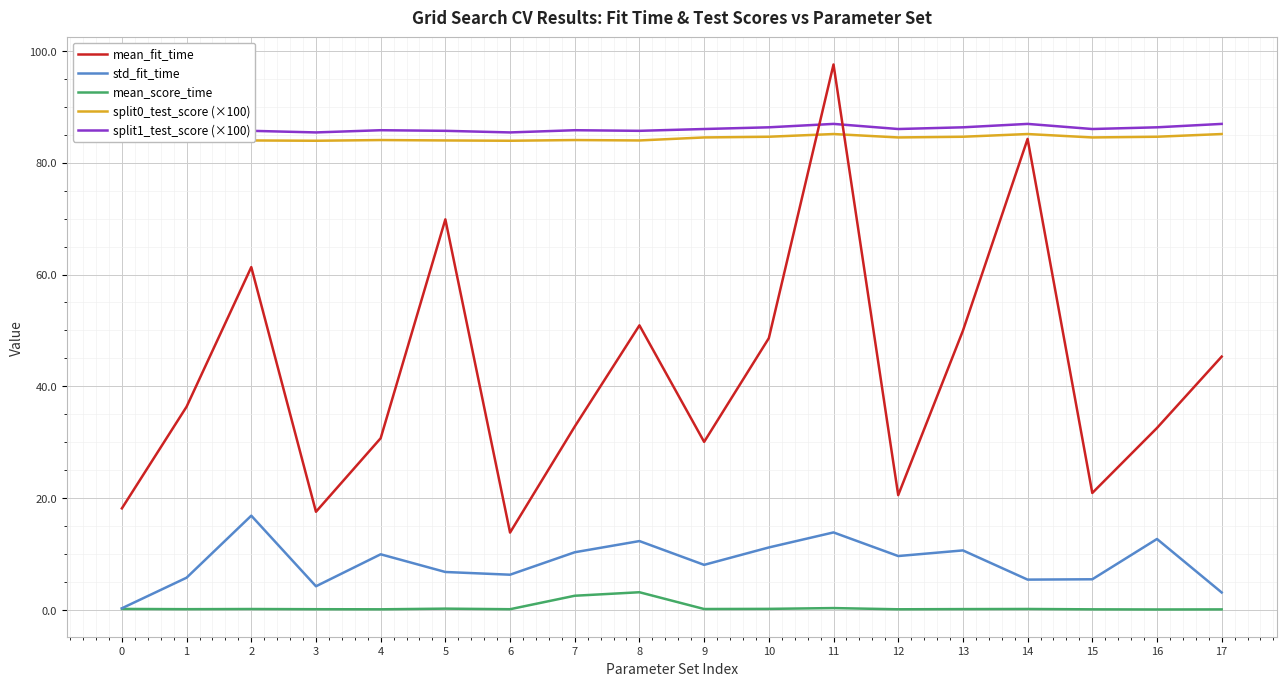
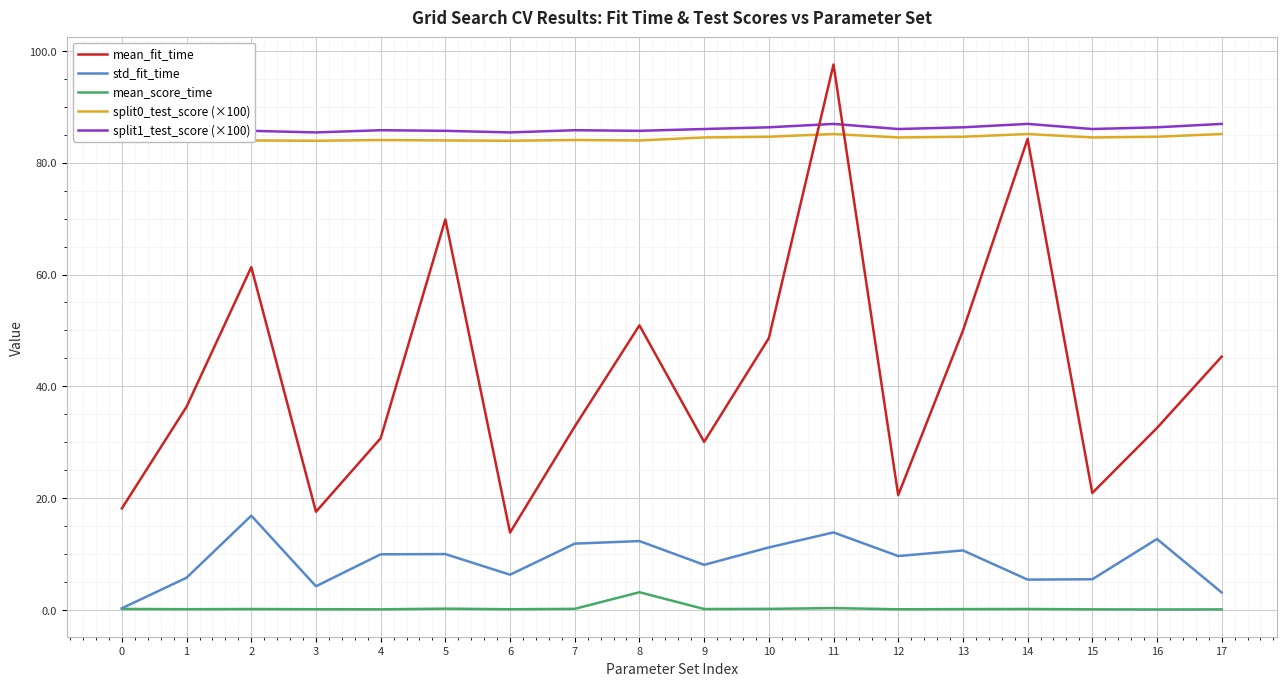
std_fit_time, 5: 7 -> 10
std_fit_time, 7: 10 -> 12
mean_score_time, 7: 3 -> 0
